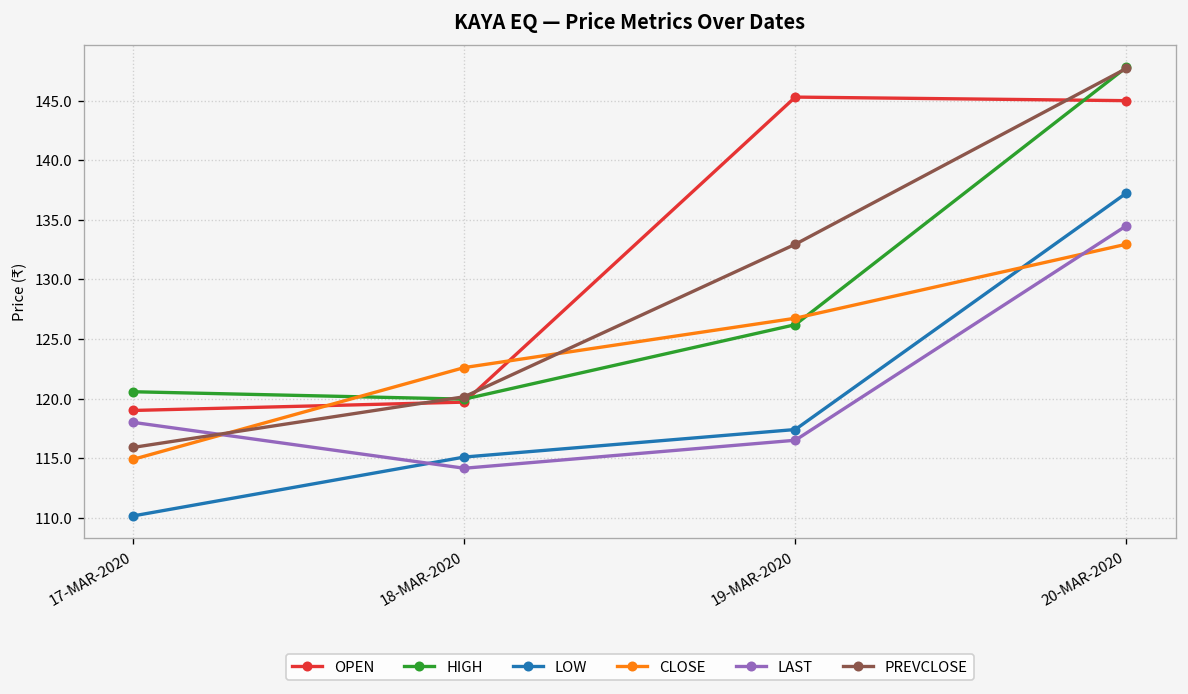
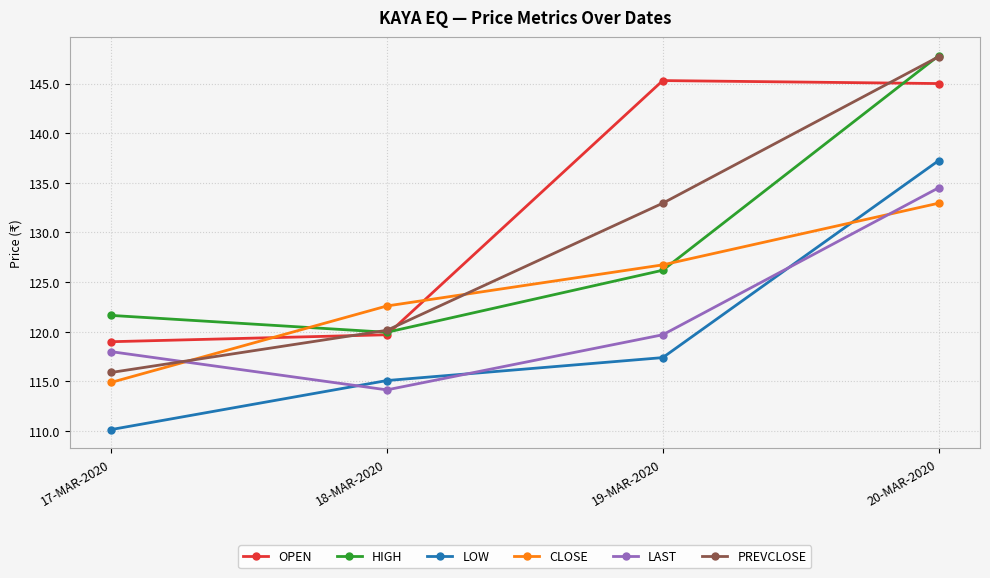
HIGH, 17-MAR-2020: 121 -> 122
LAST, 19-MAR-2020: 117 -> 120
